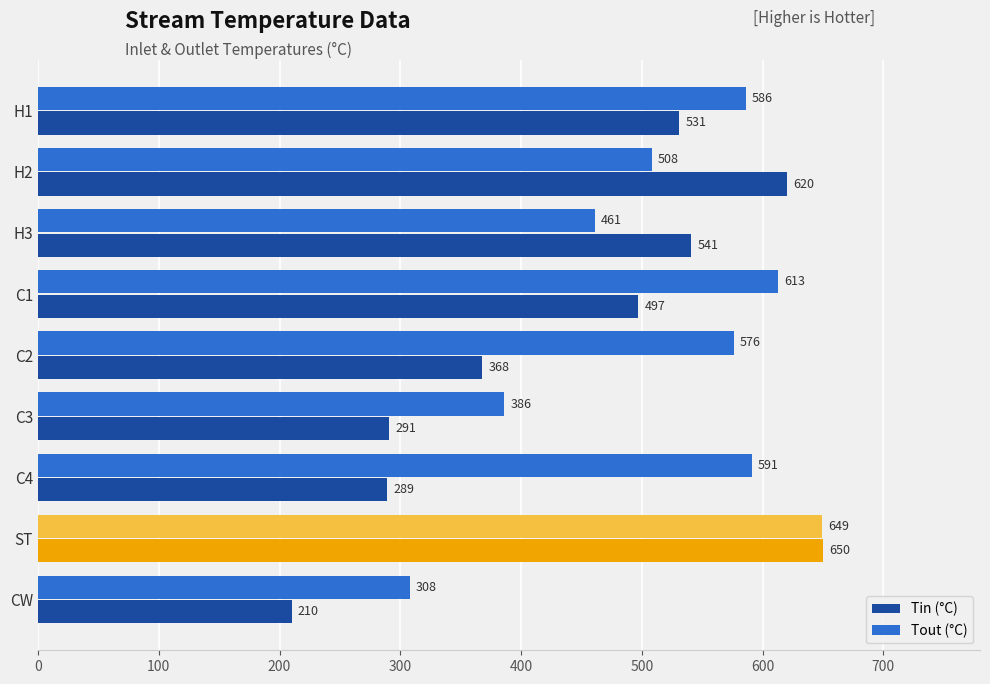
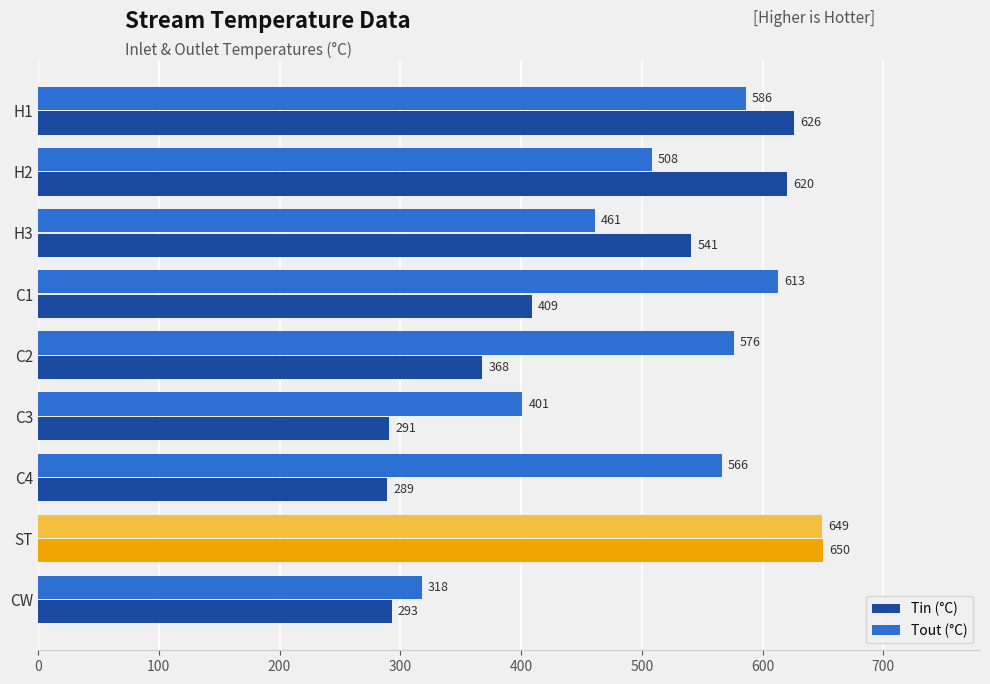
Tin (°C), H1: 531 -> 626
Tin (°C), C1: 497 -> 409
Tout (°C), C3: 386 -> 401
Tout (°C), C4: 591 -> 566
Tout (°C), CW: 308 -> 318
Tin (°C), CW: 210 -> 293
